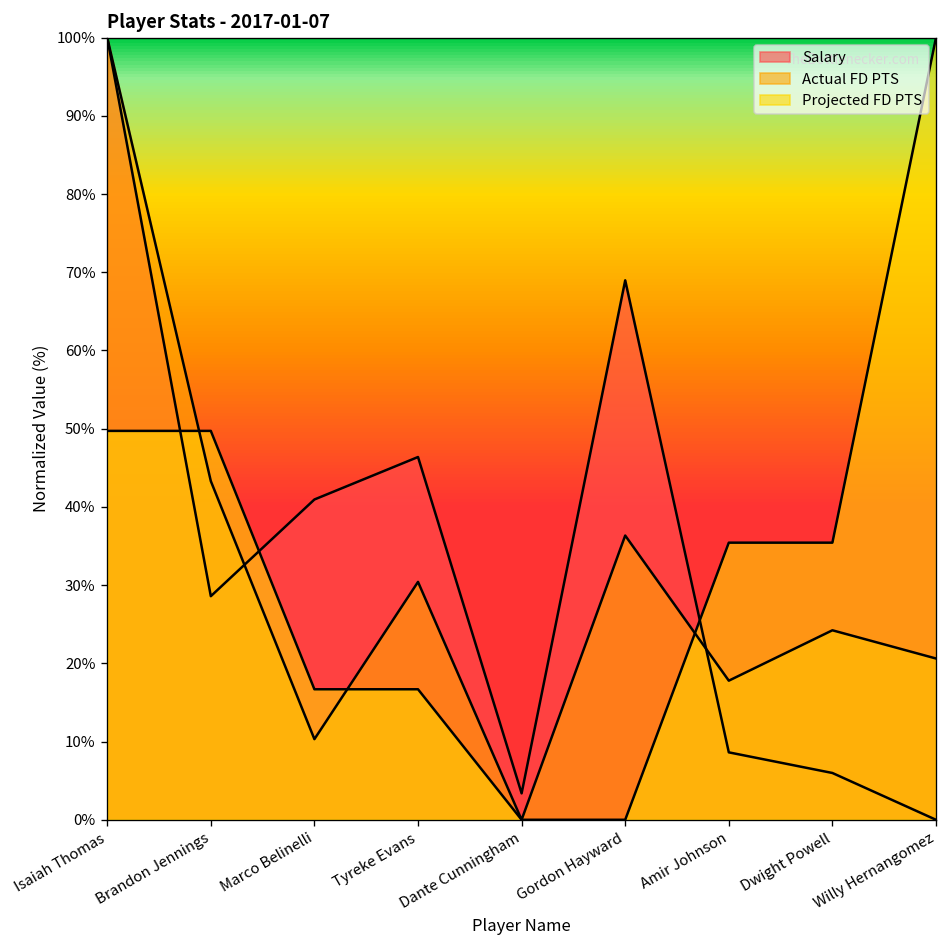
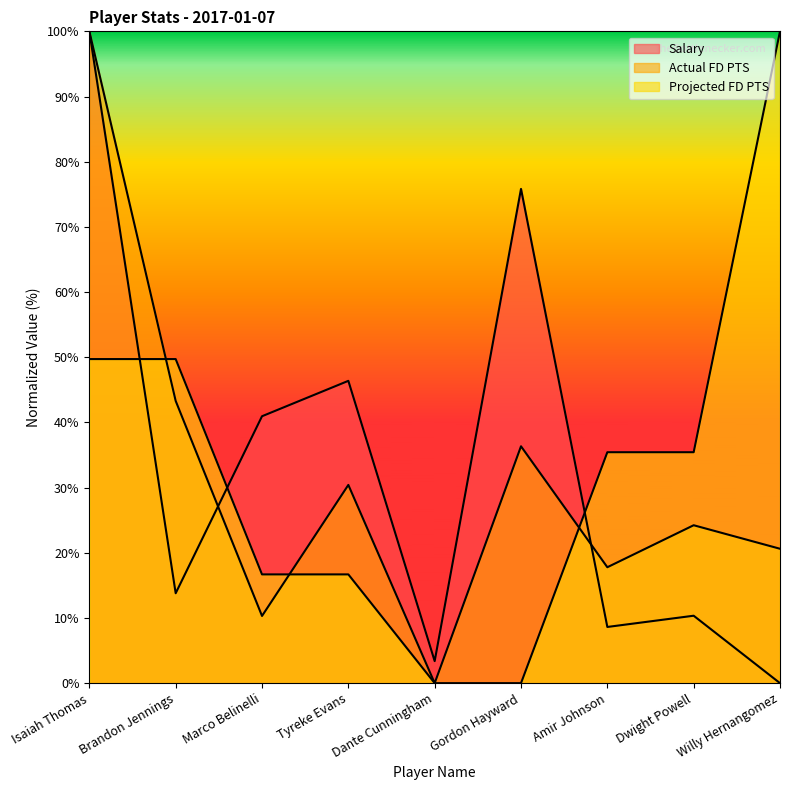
Salary, Brandon Jennings: 29% -> 14%
Salary, Gordon Hayward: 69% -> 76%
Salary, Dwight Powell: 6% -> 10%
